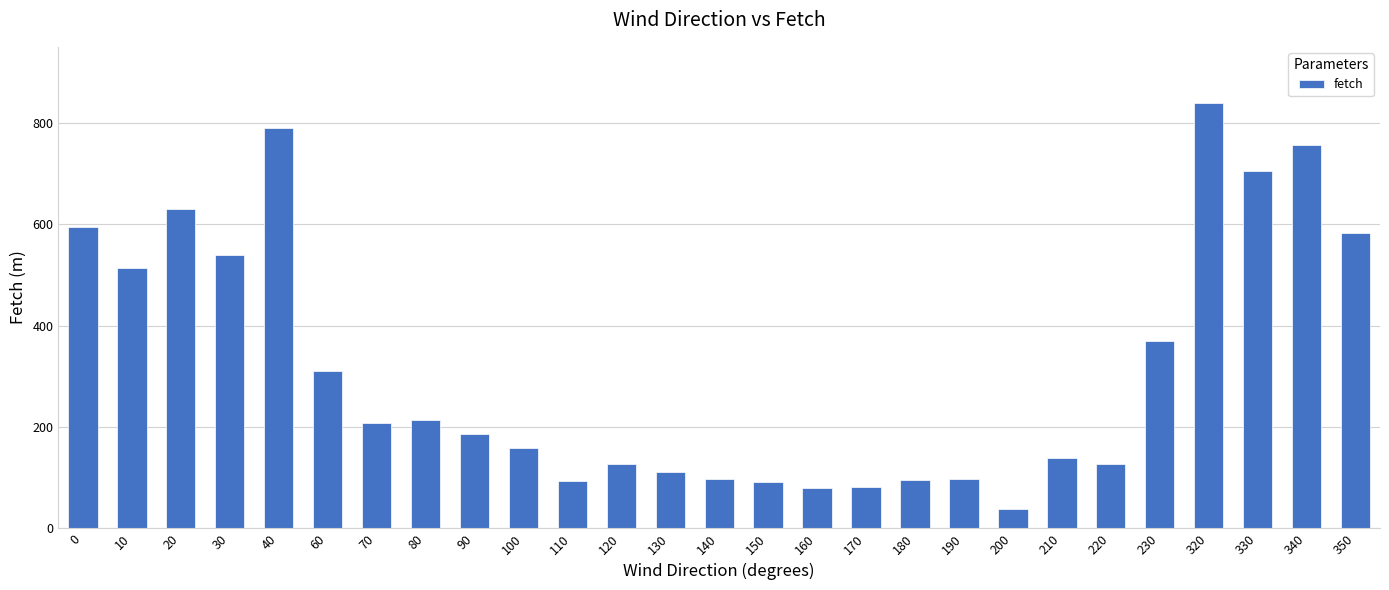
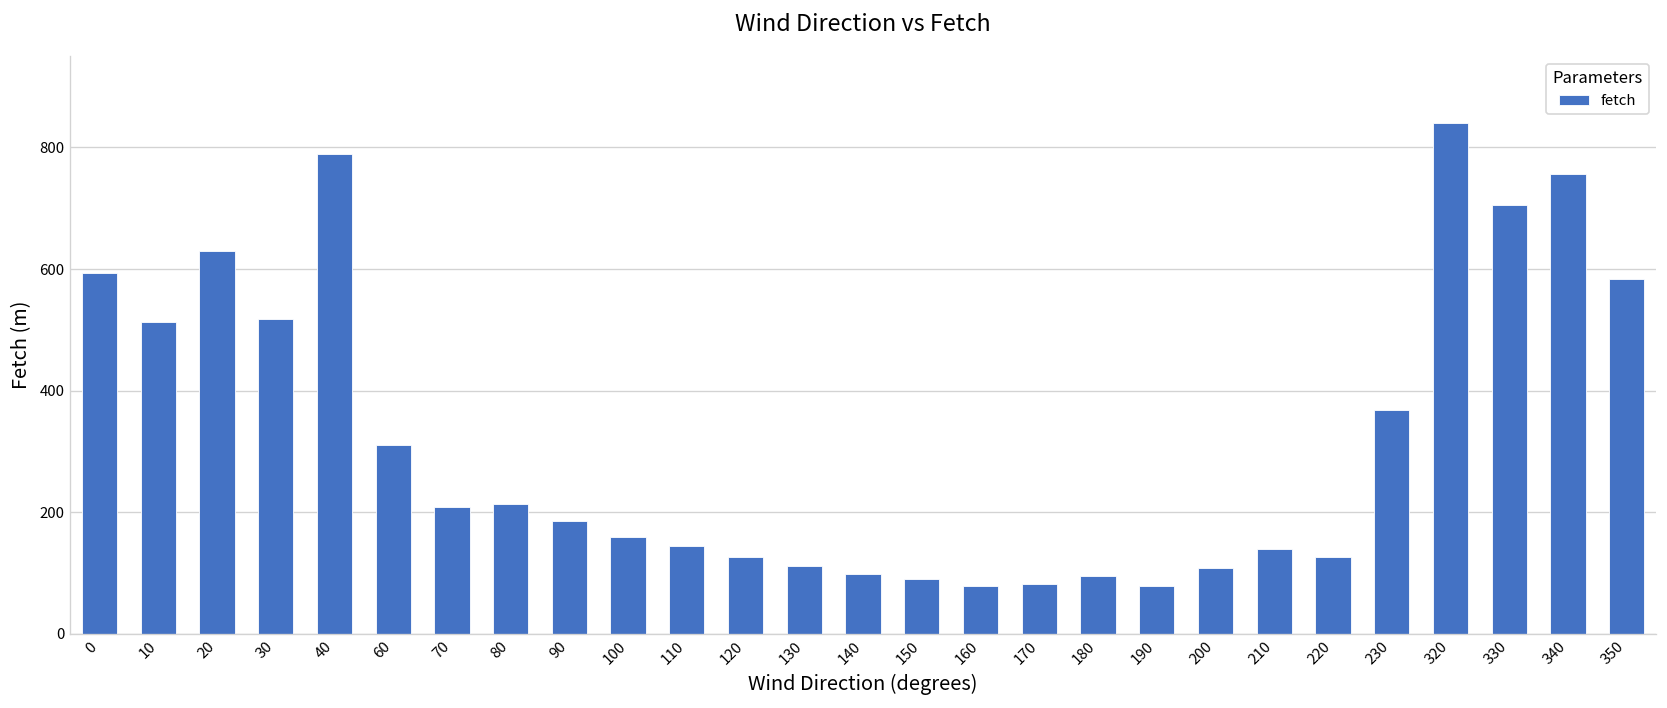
30: 540 -> 520
110: 90 -> 150
190: 100 -> 80
200: 40 -> 110
